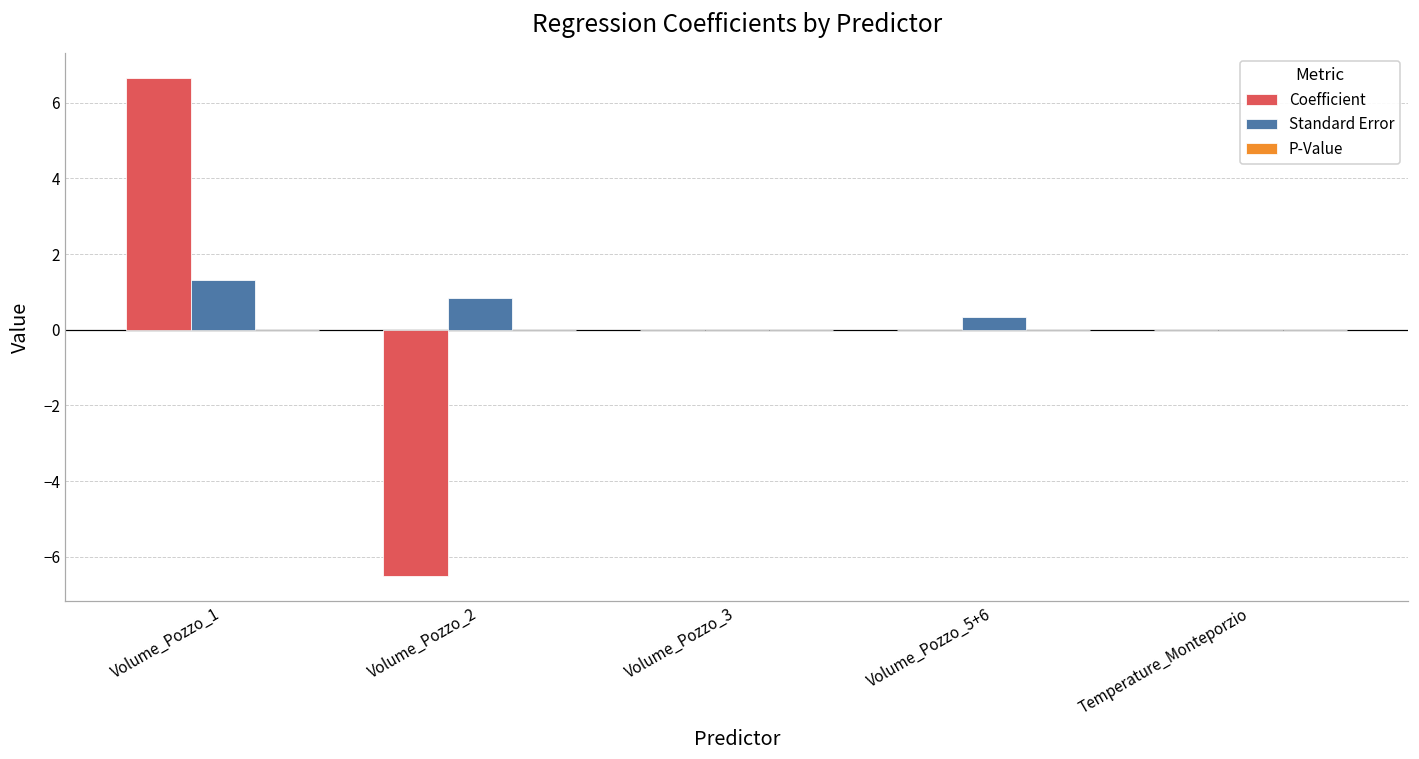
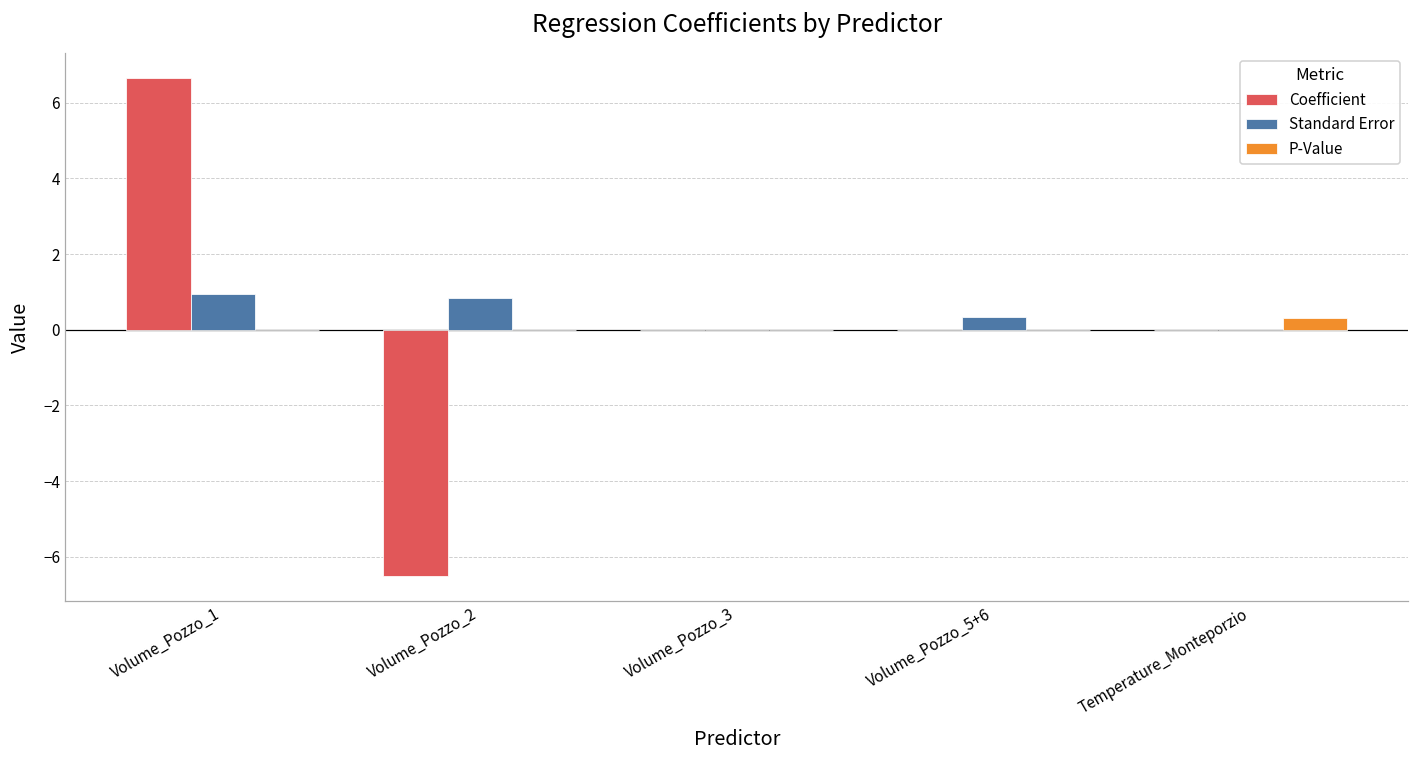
Standard Error, Volume_Pozzo_1: 1.3 -> 0.9
P-Value, Temperature_Monteporzio: 0.0 -> 0.3
